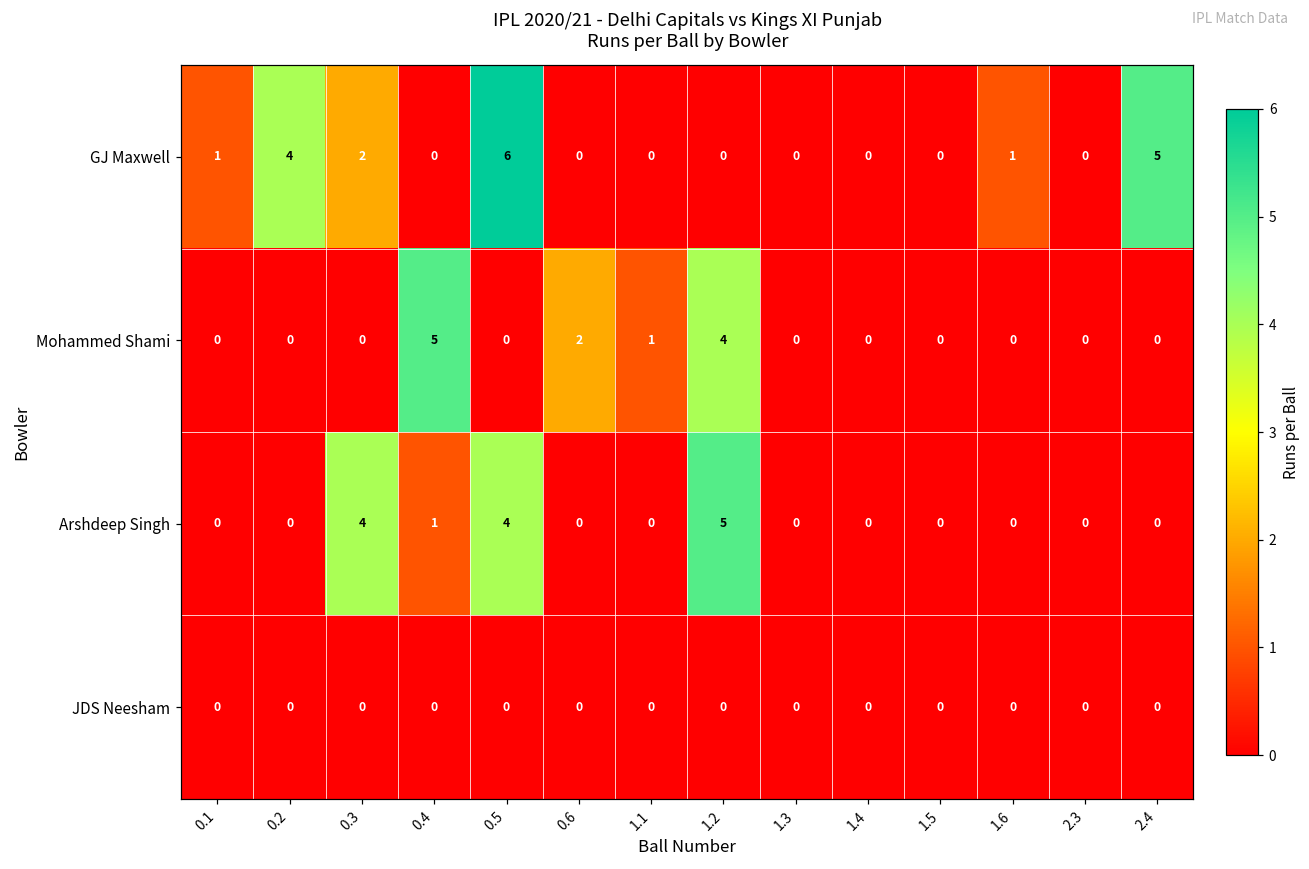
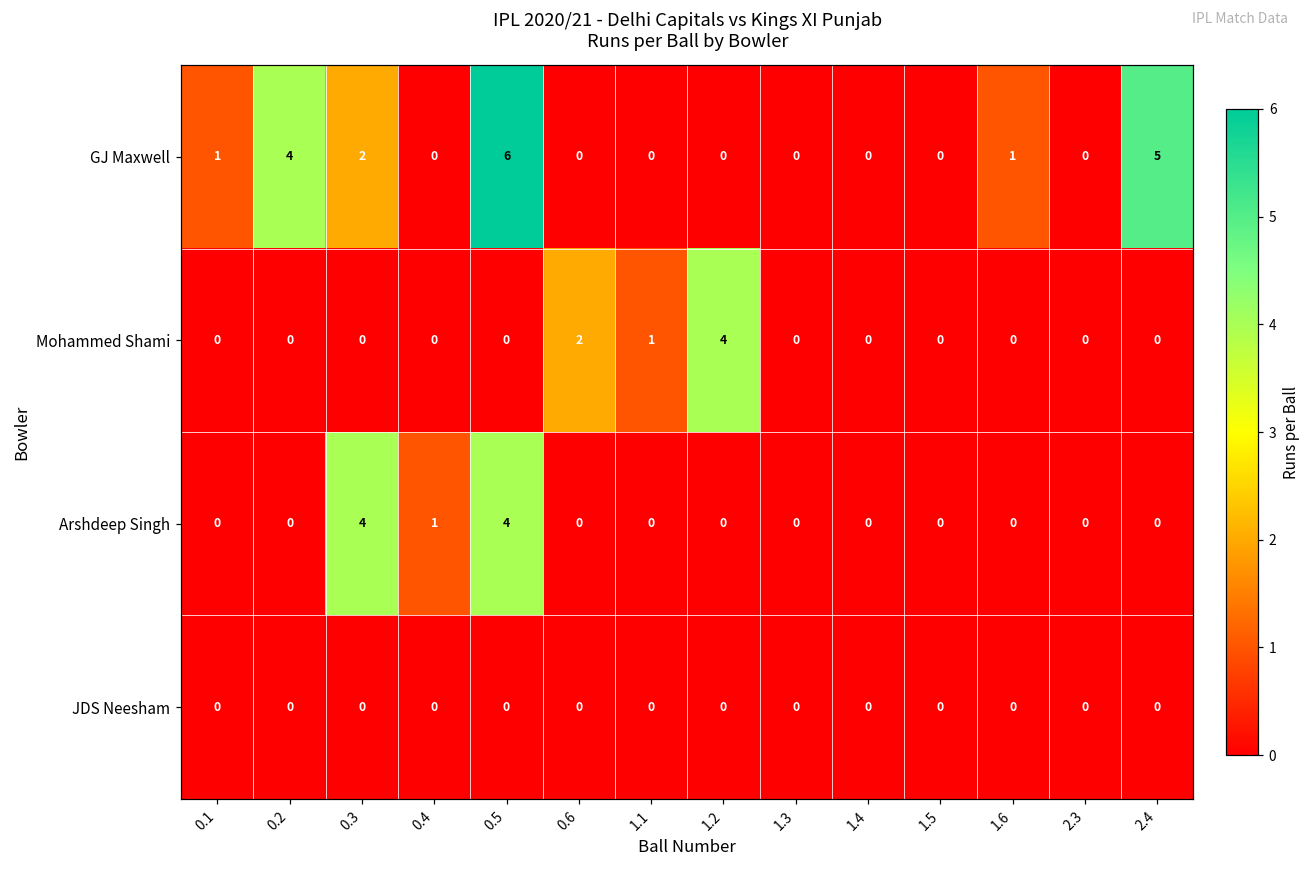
Mohammed Shami, 0.4: 5 -> 0
Arshdeep Singh, 1.2: 5 -> 0
